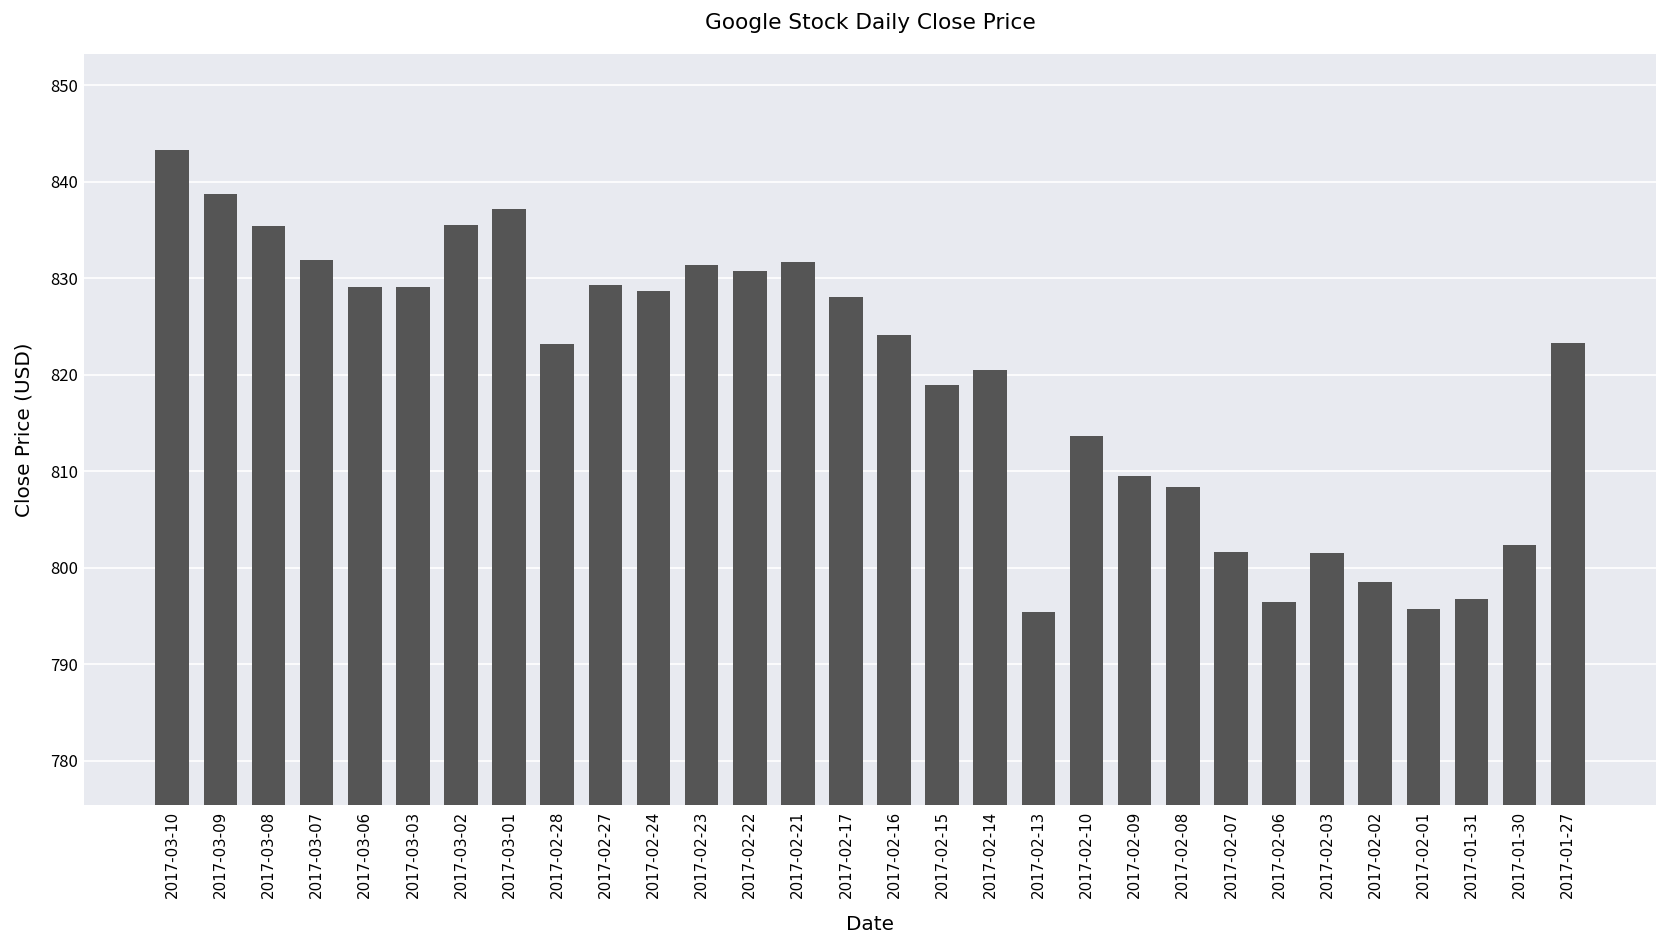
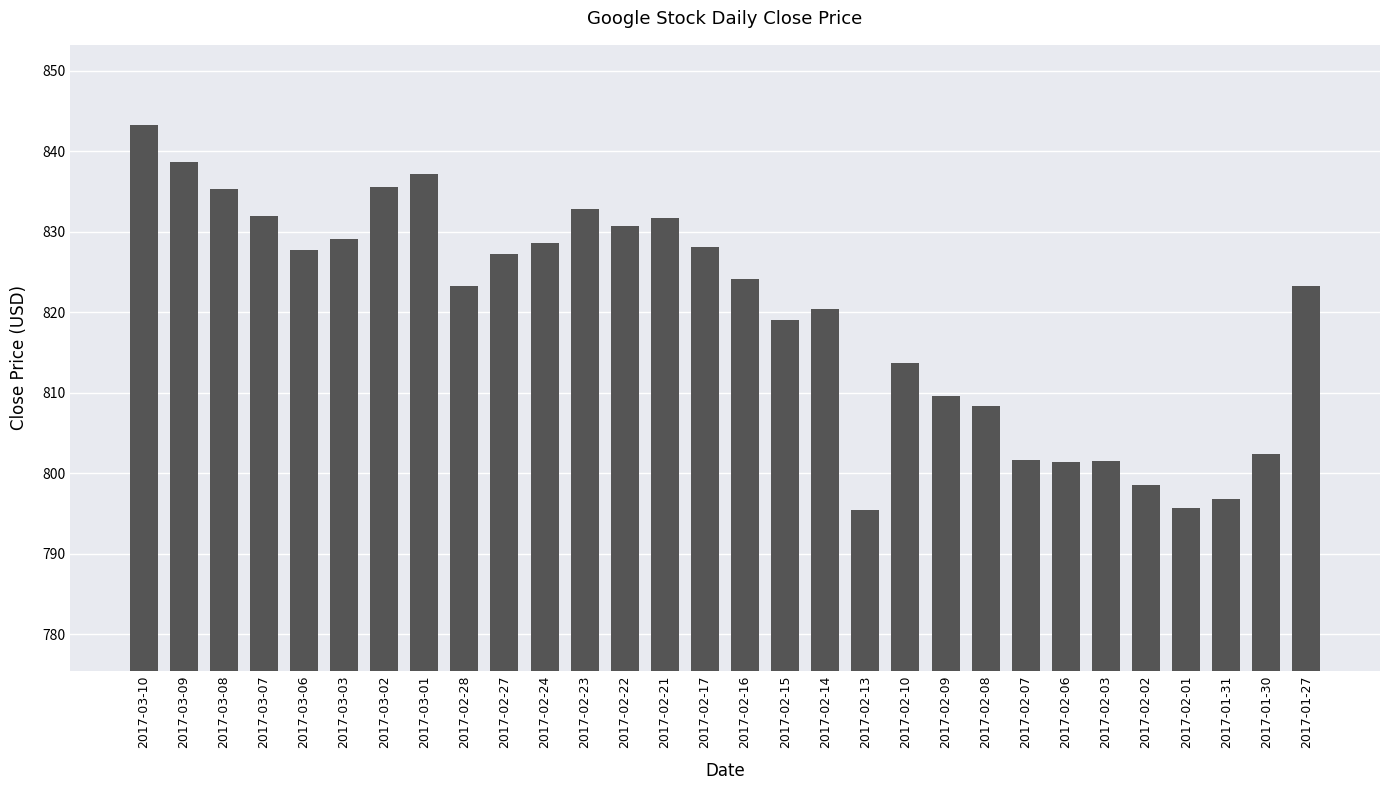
2017-03-06: 829 -> 828
2017-02-27: 829 -> 827
2017-02-23: 831 -> 833
2017-02-06: 796 -> 801
